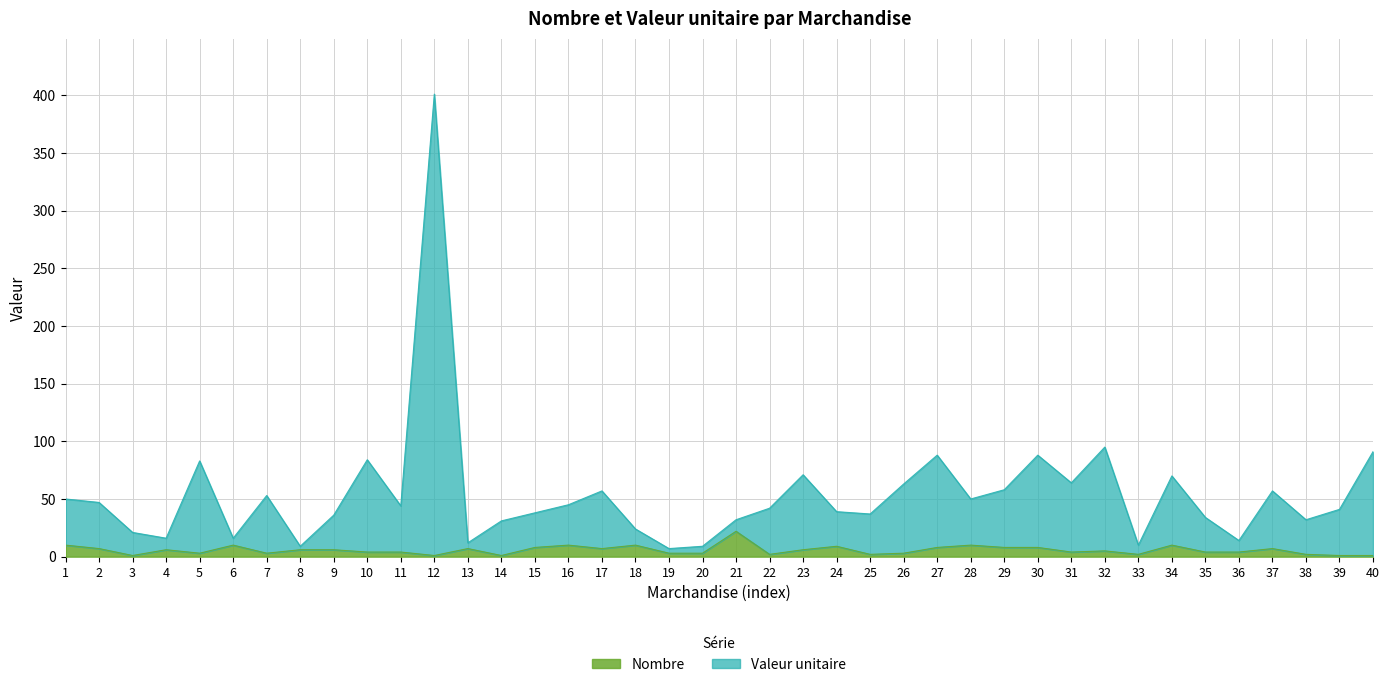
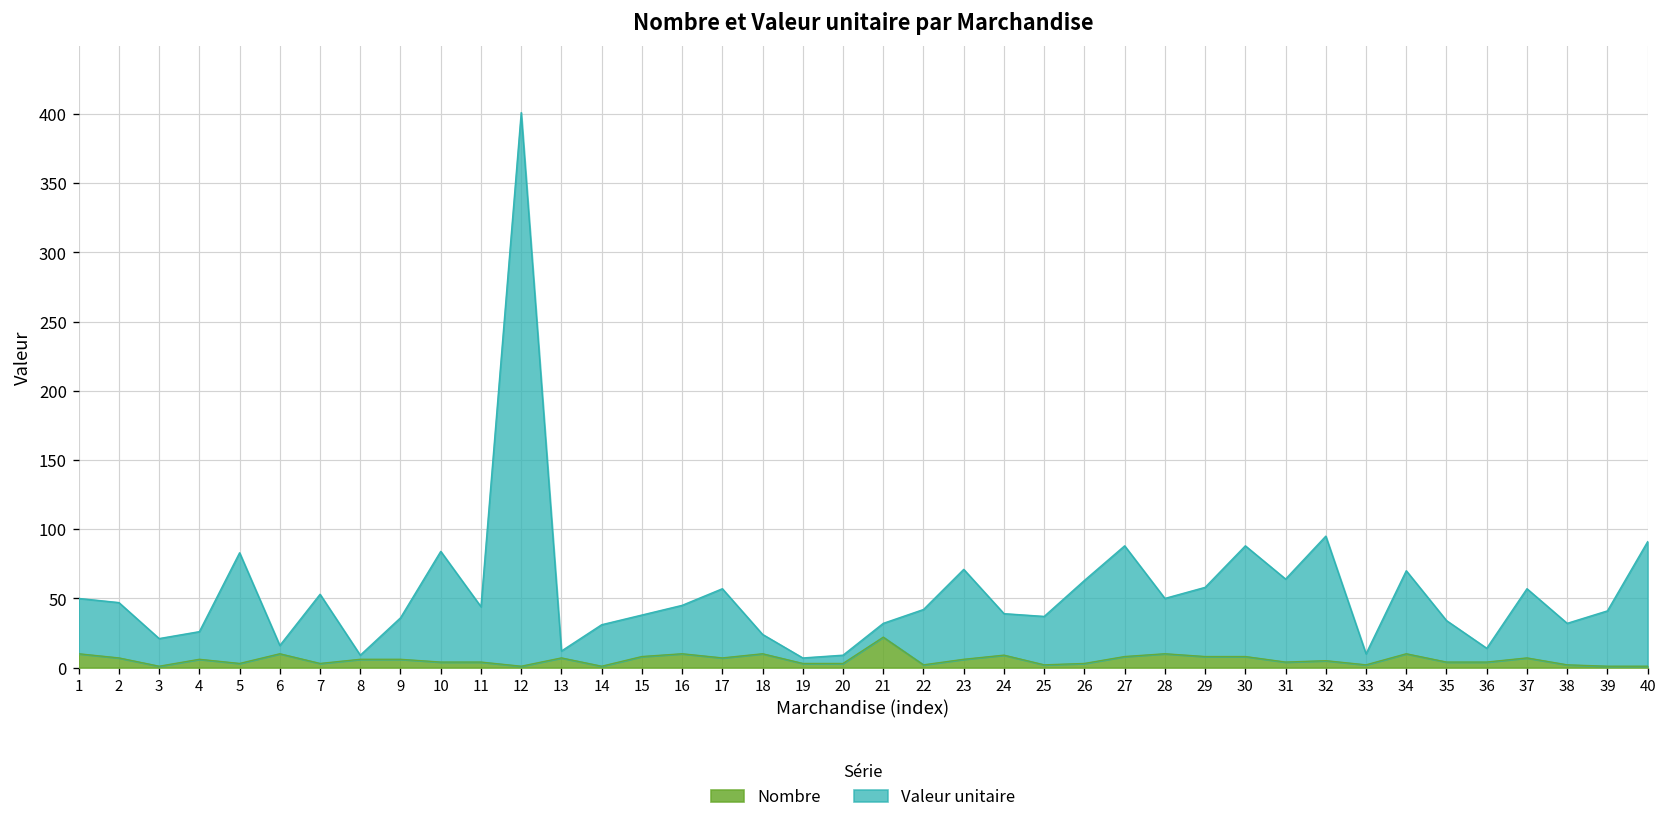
Valeur unitaire, 4: 10 -> 20
